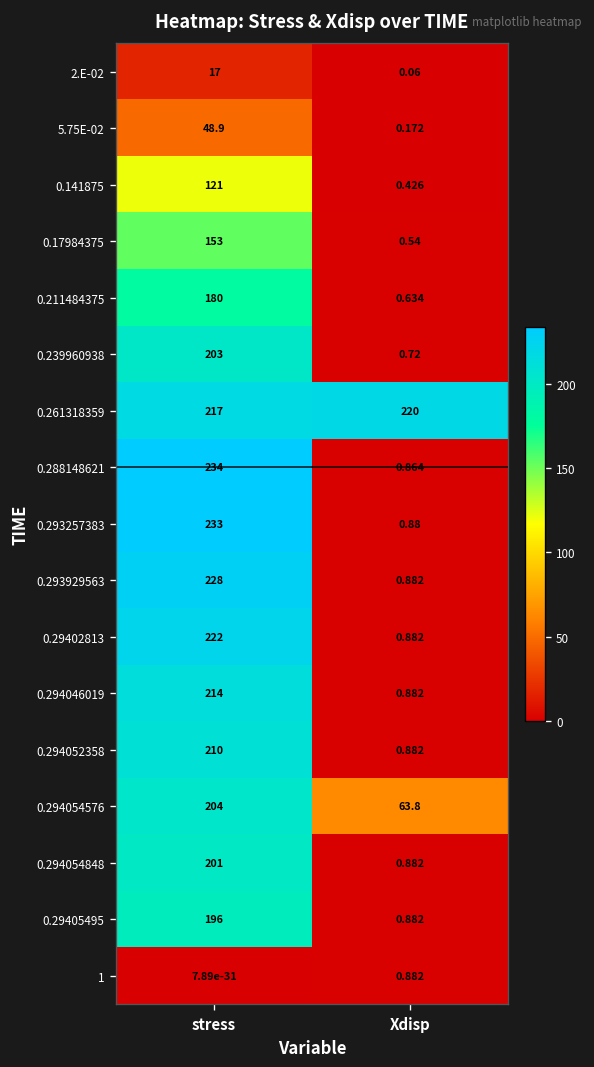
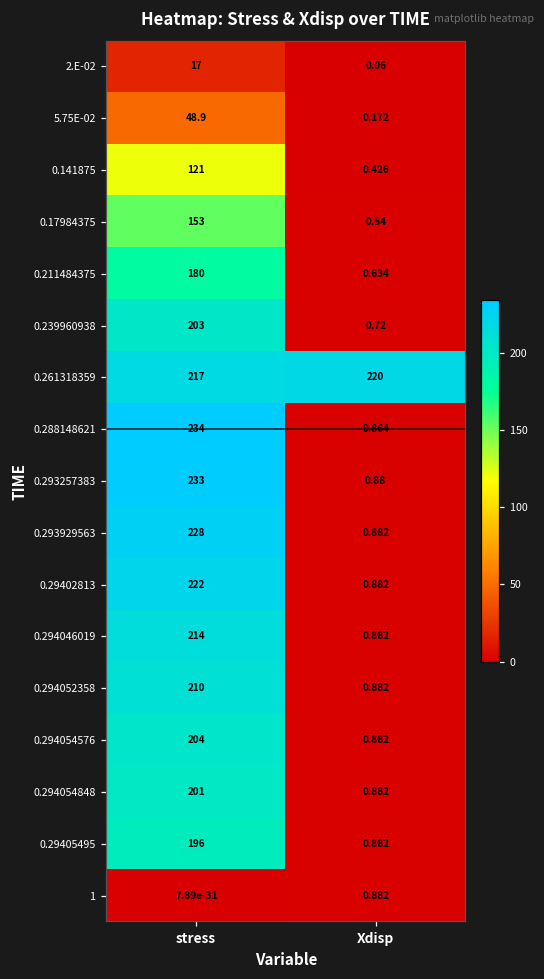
0.294054576, Xdisp: 63.8 -> 0.882
